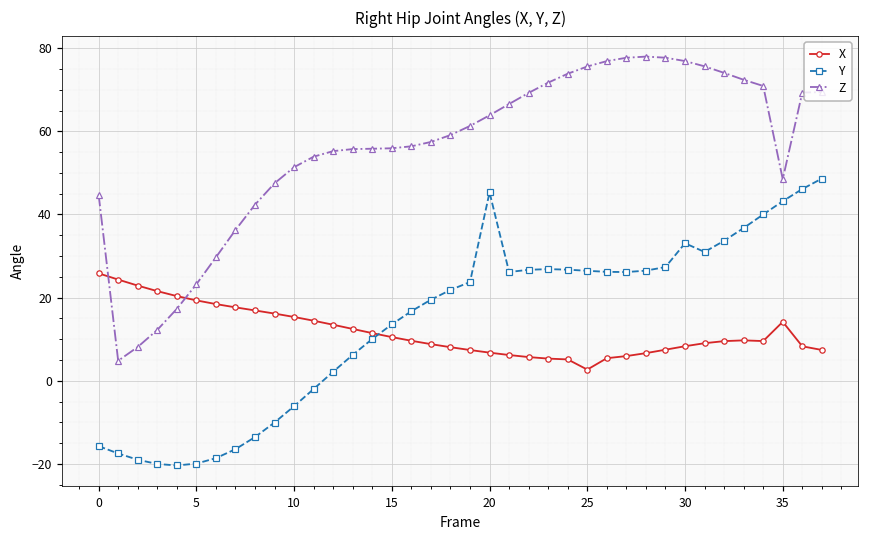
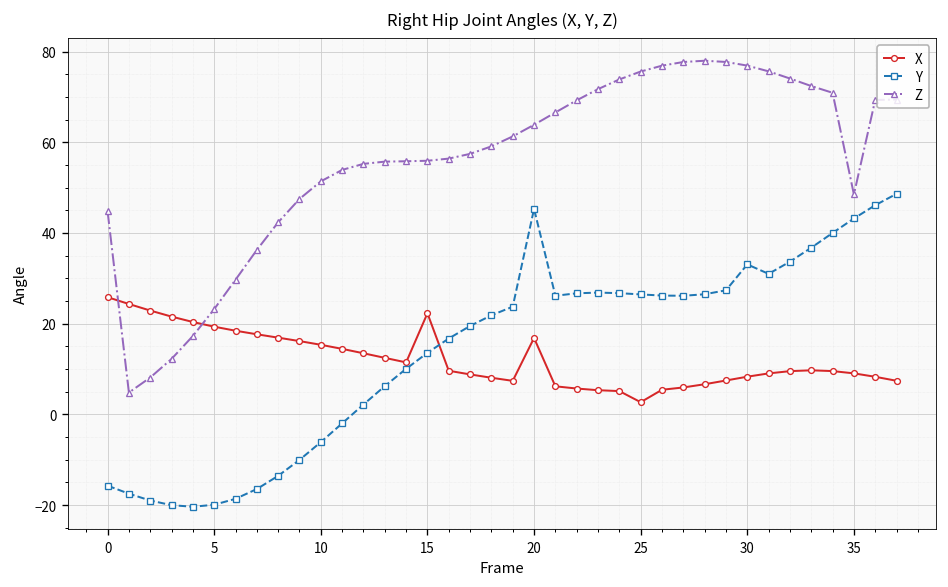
X, 15: 11 -> 22
X, 20: 7 -> 17
X, 35: 14 -> 9
